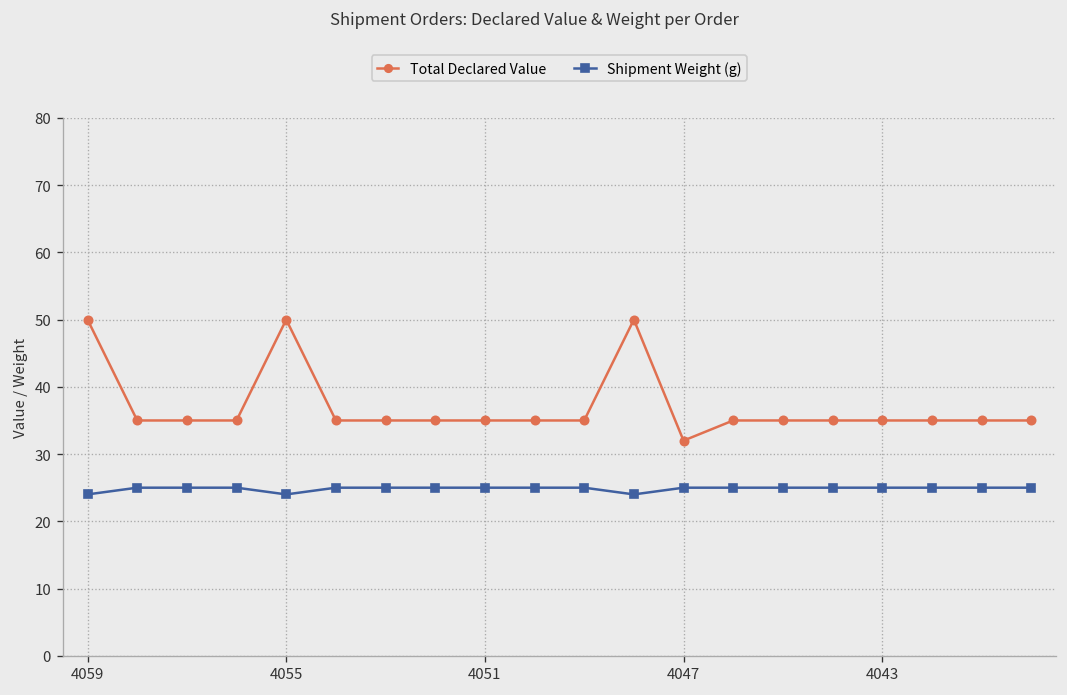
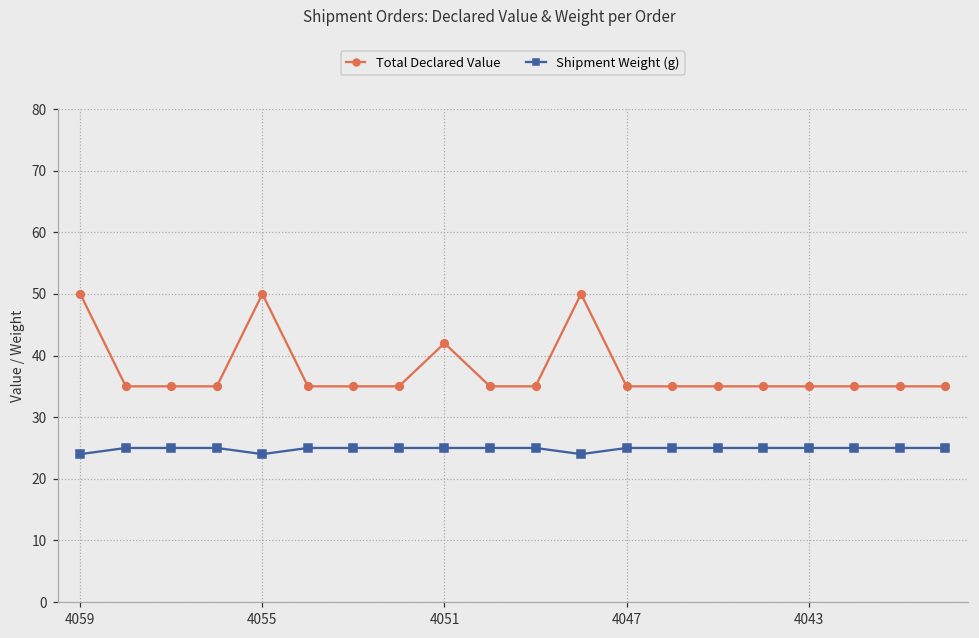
Total Declared Value, 4051: 35 -> 42
Total Declared Value, 4047: 32 -> 35
